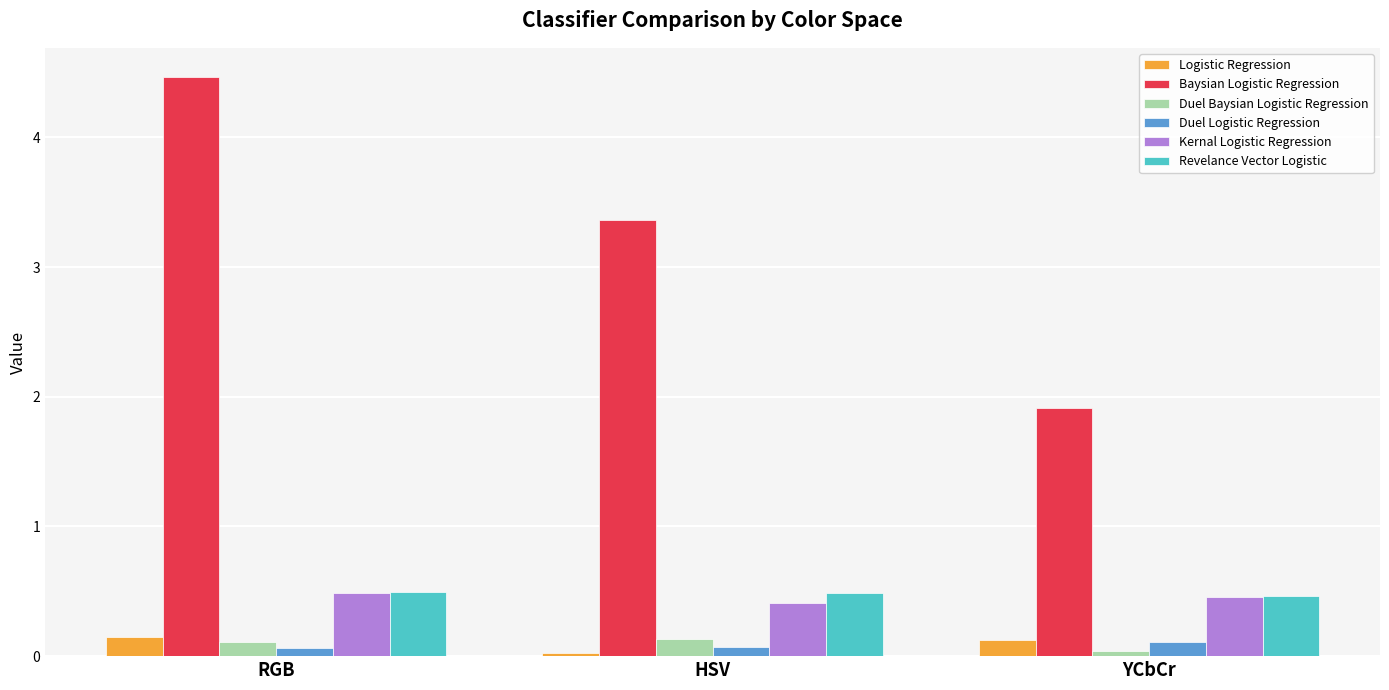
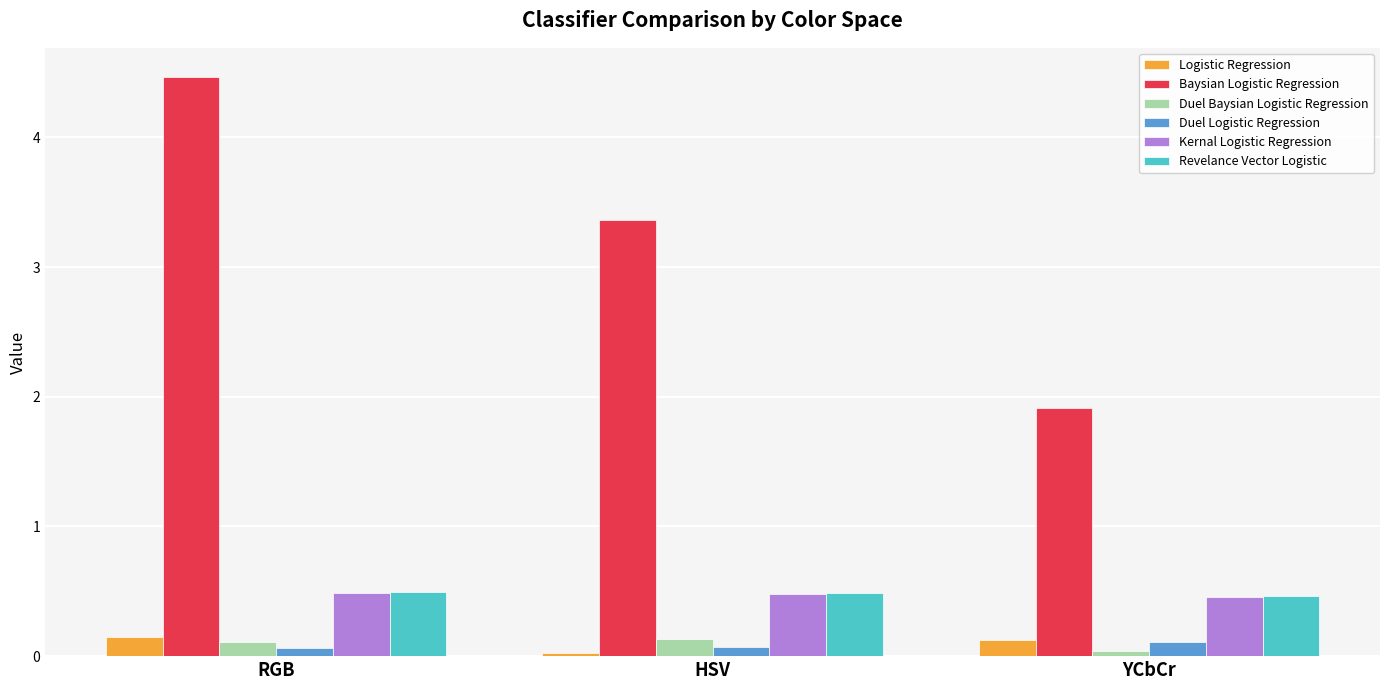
Kernal Logistic Regression, HSV: 0.41 -> 0.48
